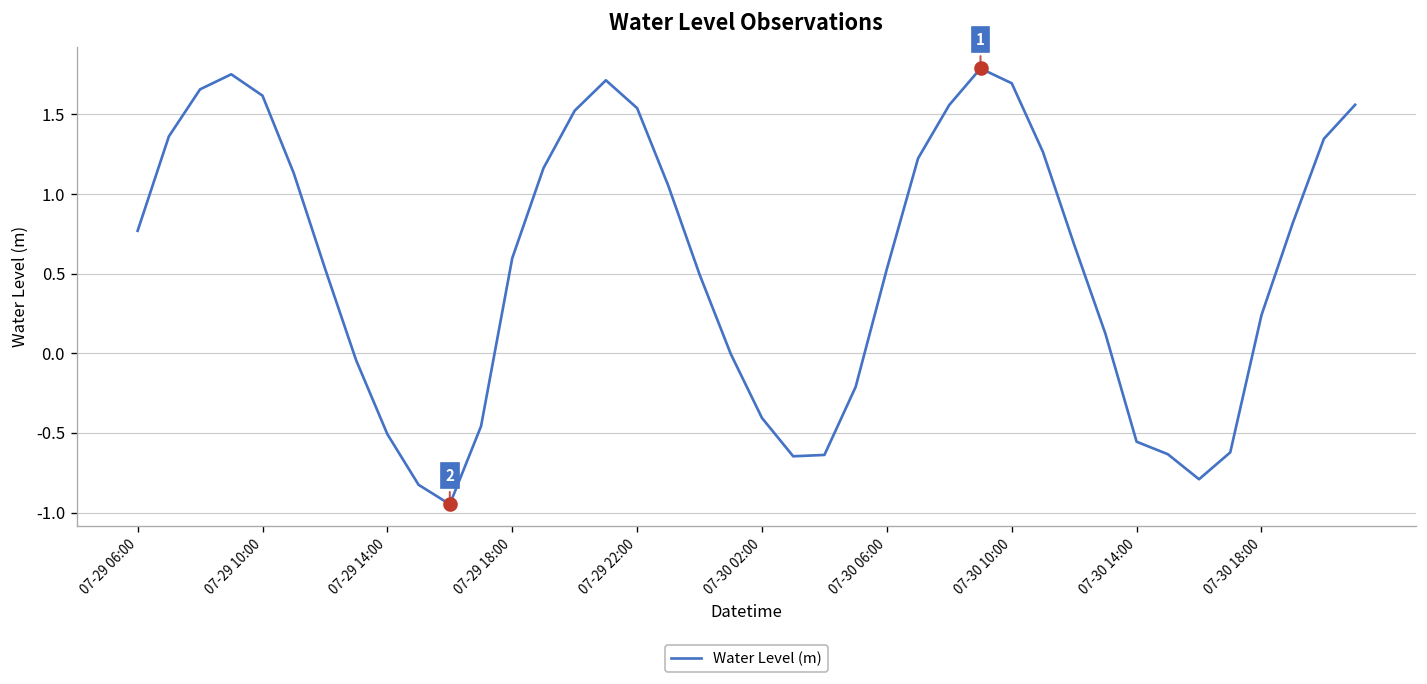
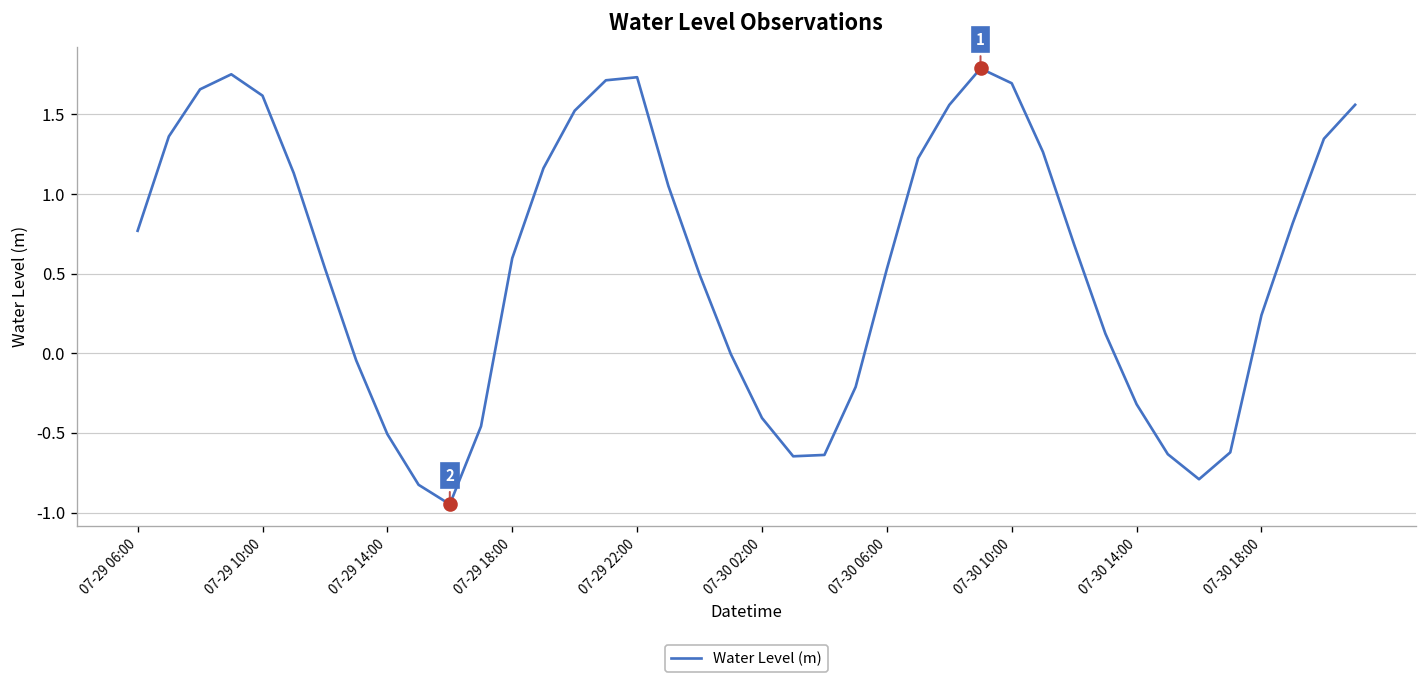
Water Level (m), 07-29 22:00: 1.54 -> 1.73
Water Level (m), 07-30 14:00: -0.56 -> -0.32
